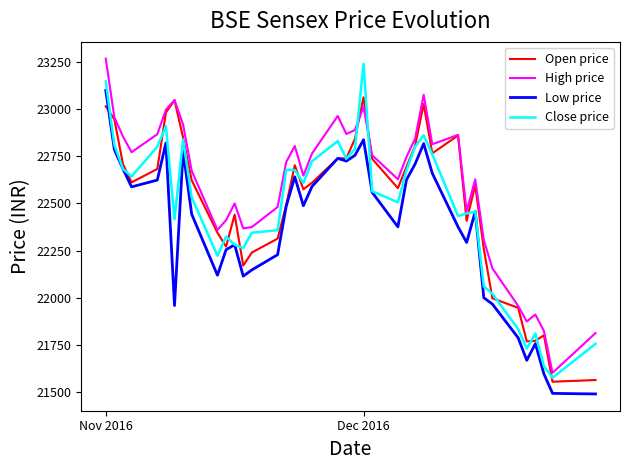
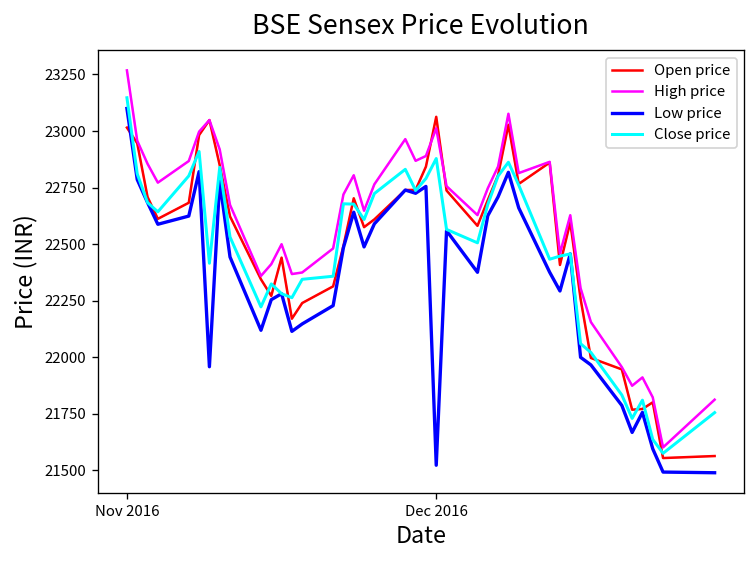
Low price, Dec 2016: 22840 -> 21520
Close price, Dec 2016: 23240 -> 22880
